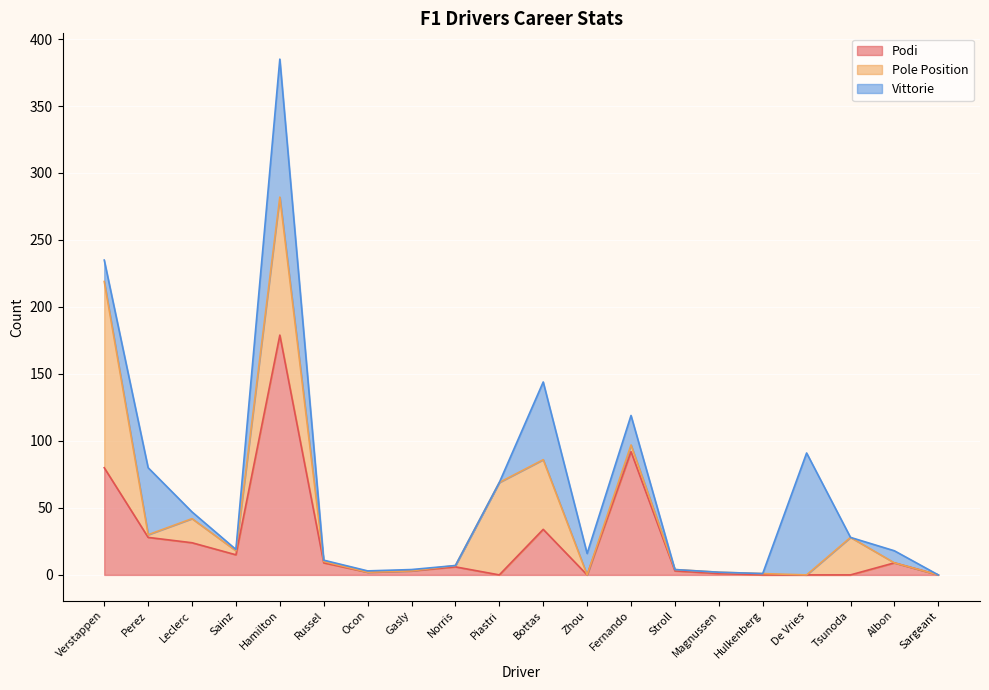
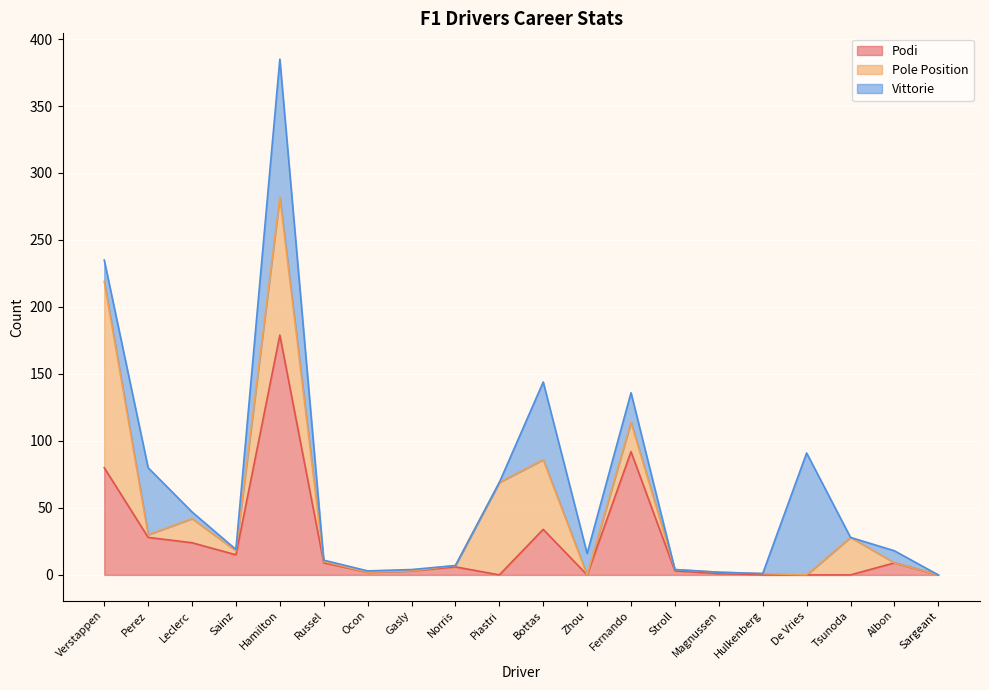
Pole Position, Fernando: 5 -> 22
